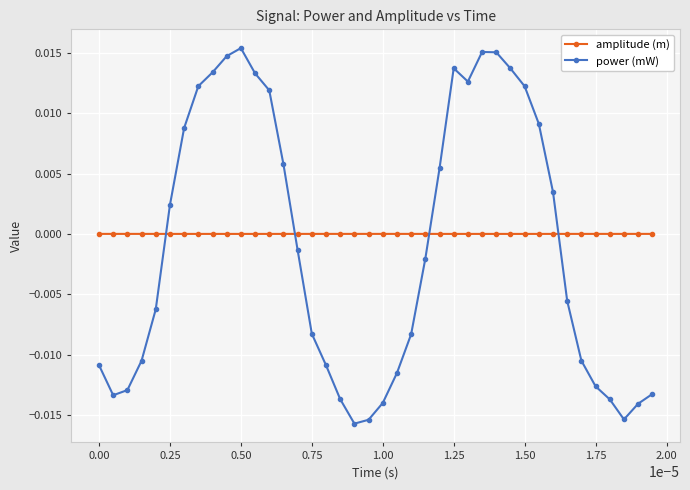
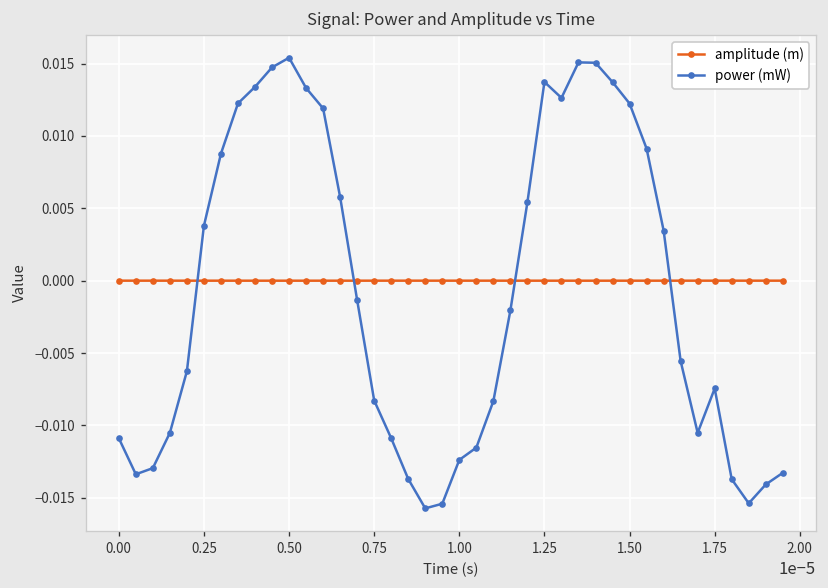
power (mW), 0.25: 0.0024 -> 0.0038
power (mW), 1.00: -0.0140 -> -0.0124
power (mW), 1.75: -0.0126 -> -0.0074
